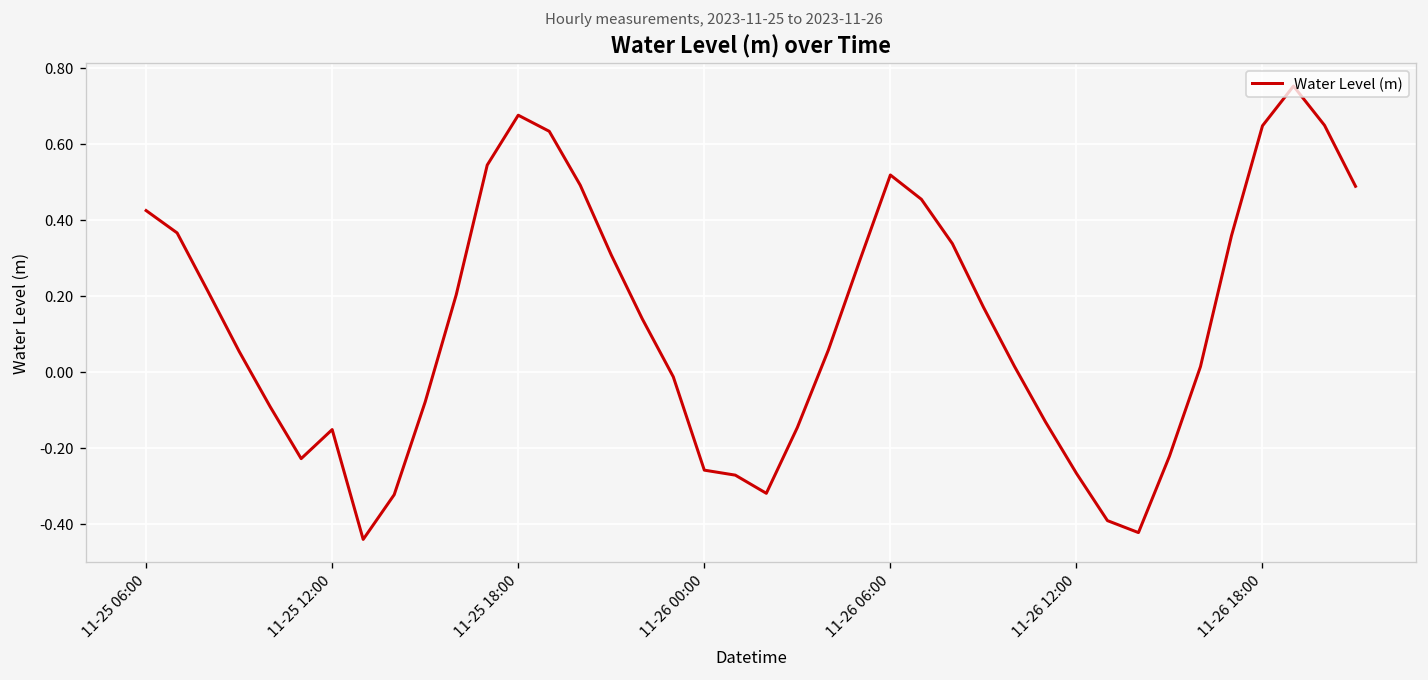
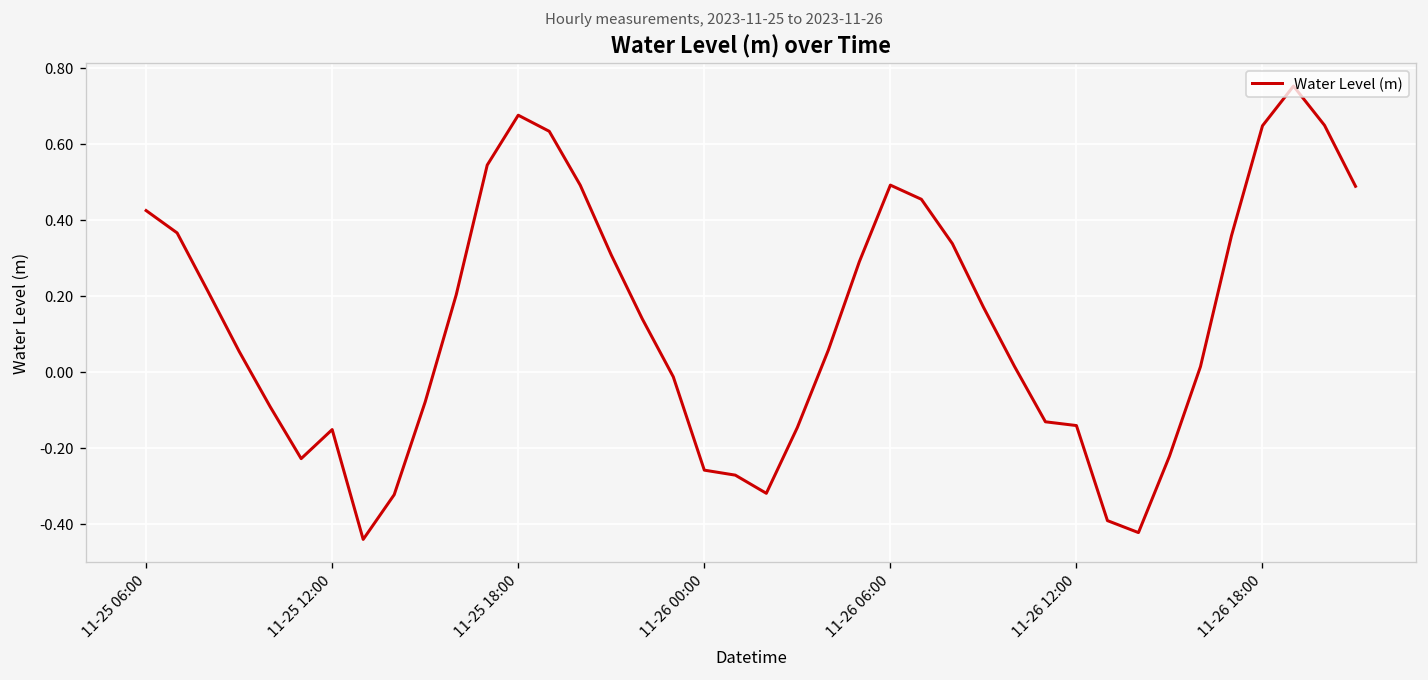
11-26 06:00: 0.52 -> 0.49
11-26 12:00: -0.27 -> -0.14
